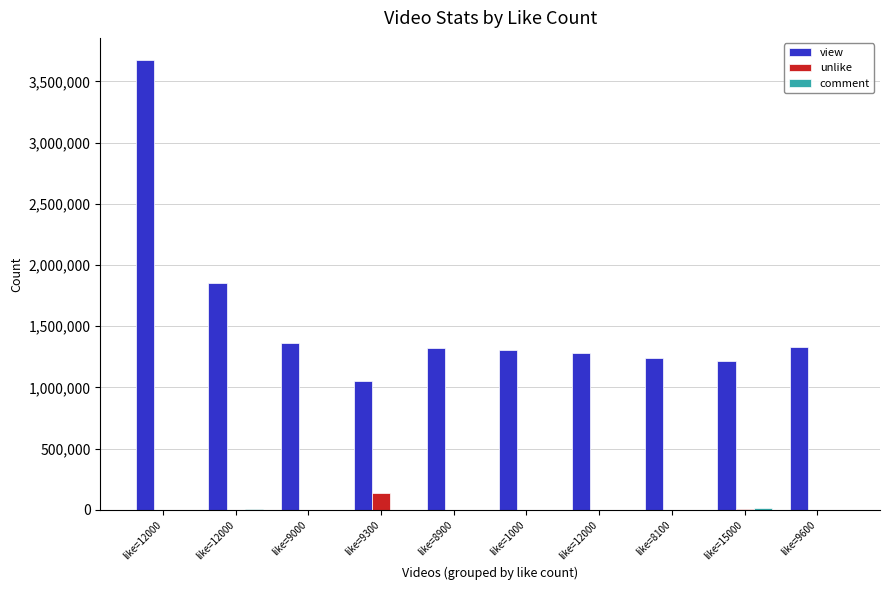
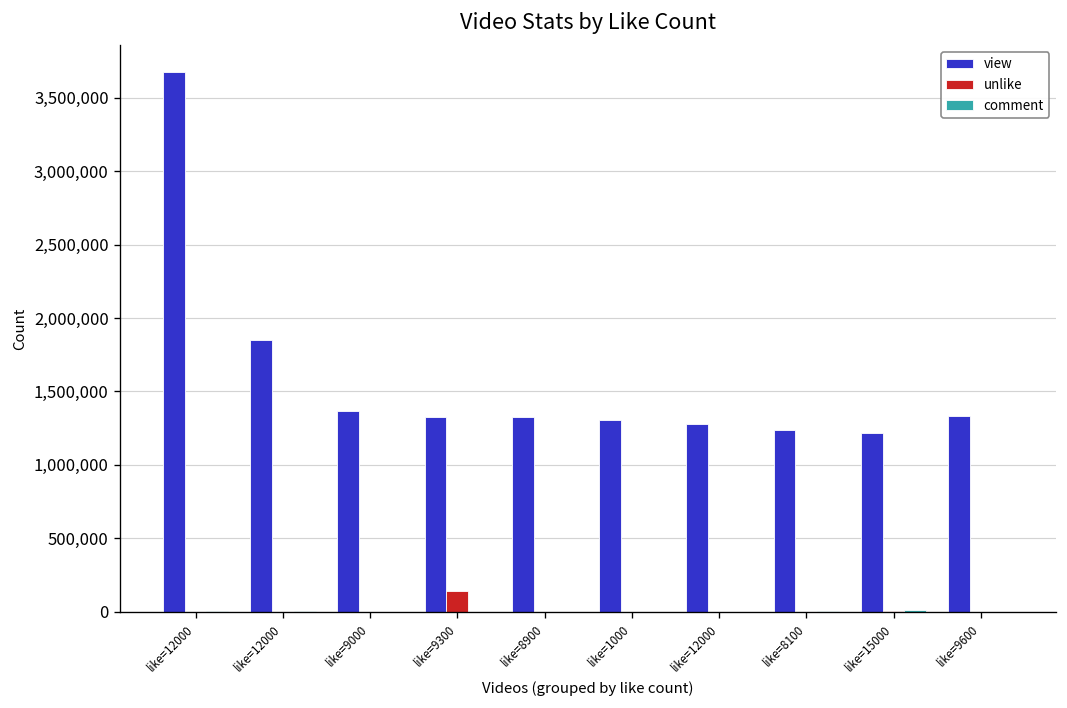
view, like=9300: 1,050,000 -> 1,330,000
